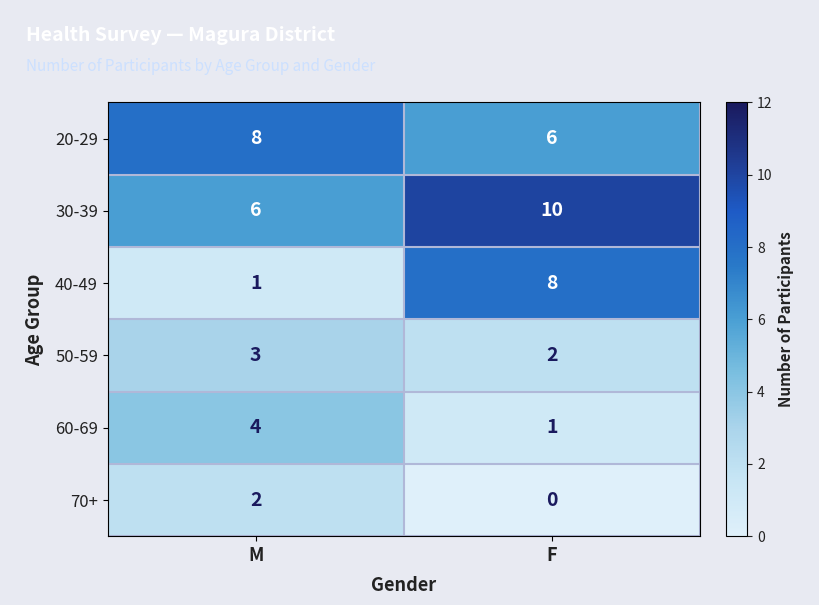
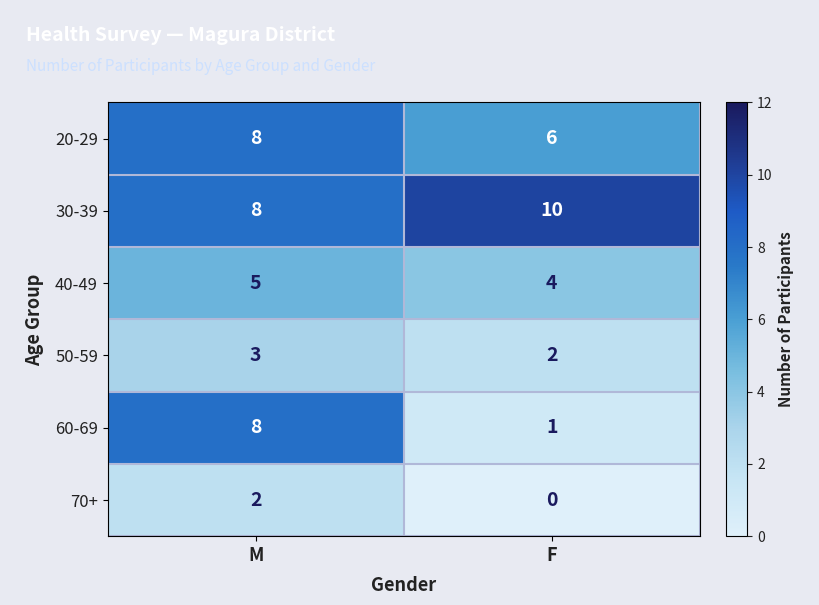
30-39, M: 6 -> 8
40-49, M: 1 -> 5
40-49, F: 8 -> 4
60-69, M: 4 -> 8
